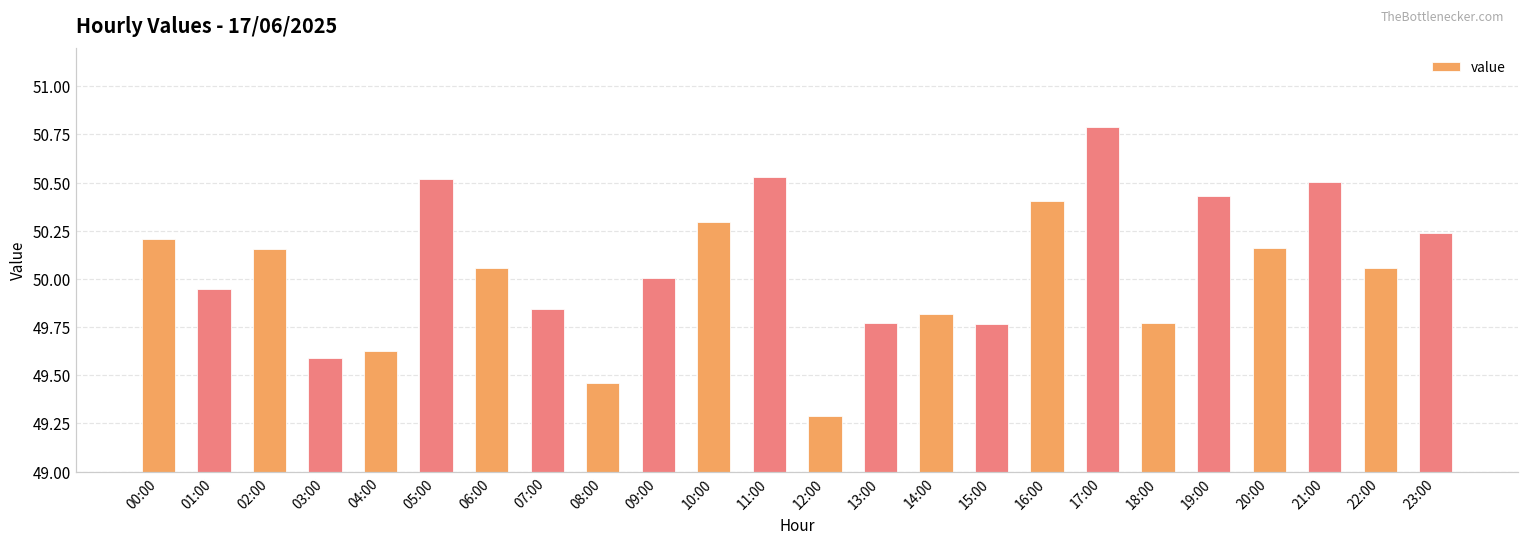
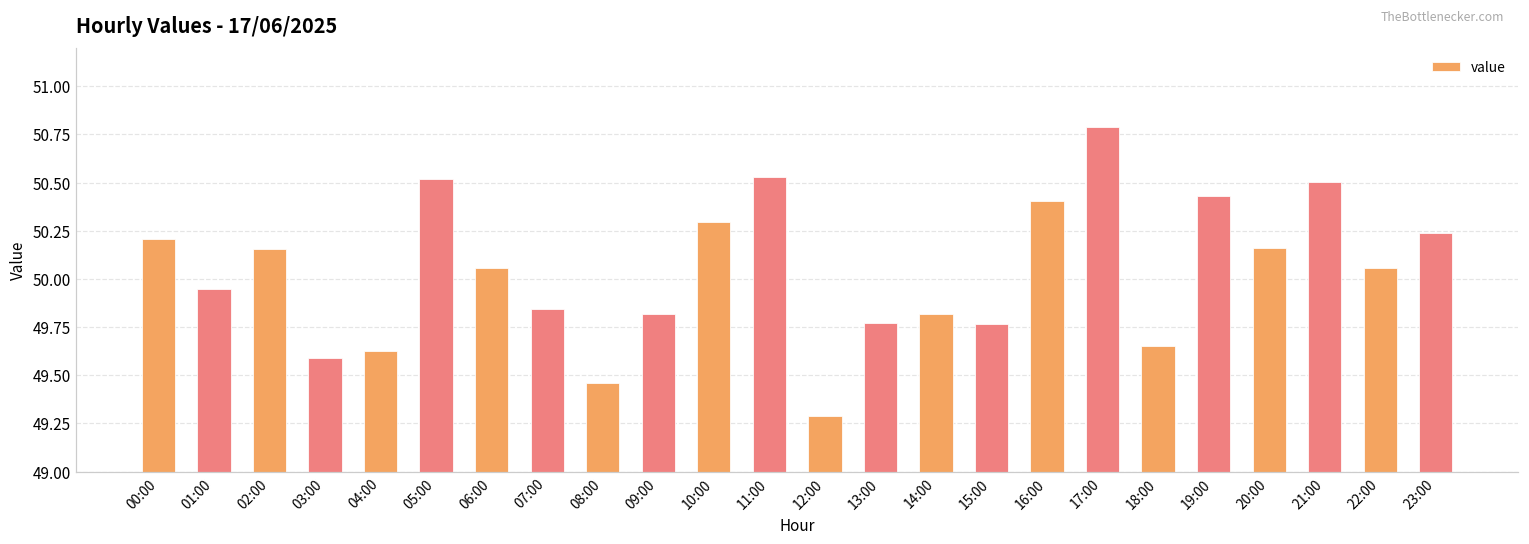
09:00: 50.01 -> 49.82
18:00: 49.77 -> 49.65
